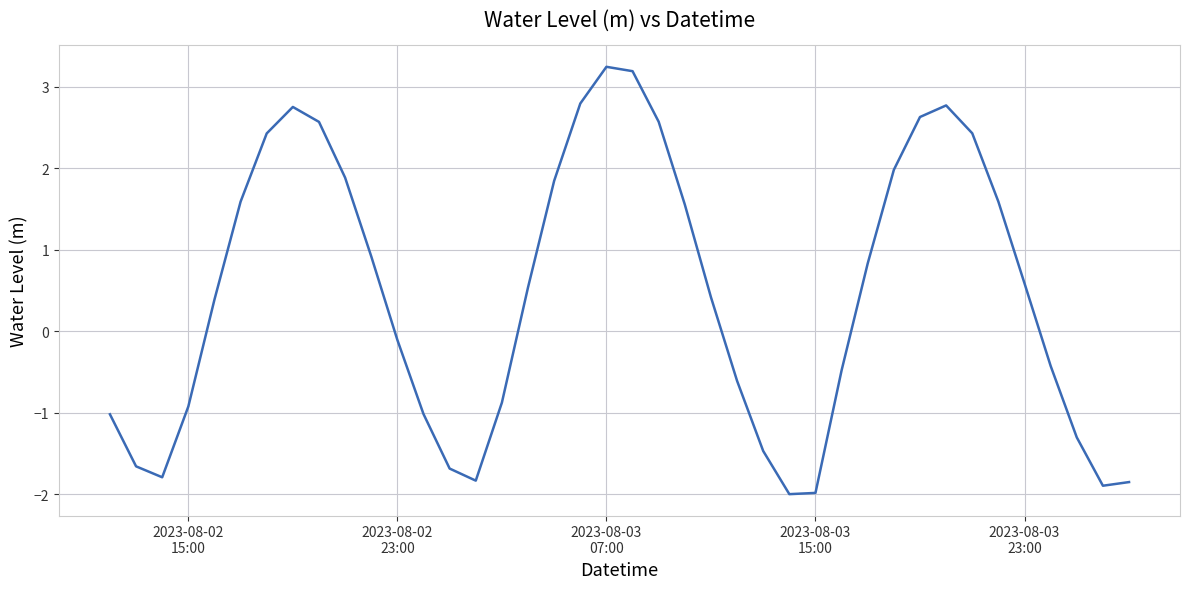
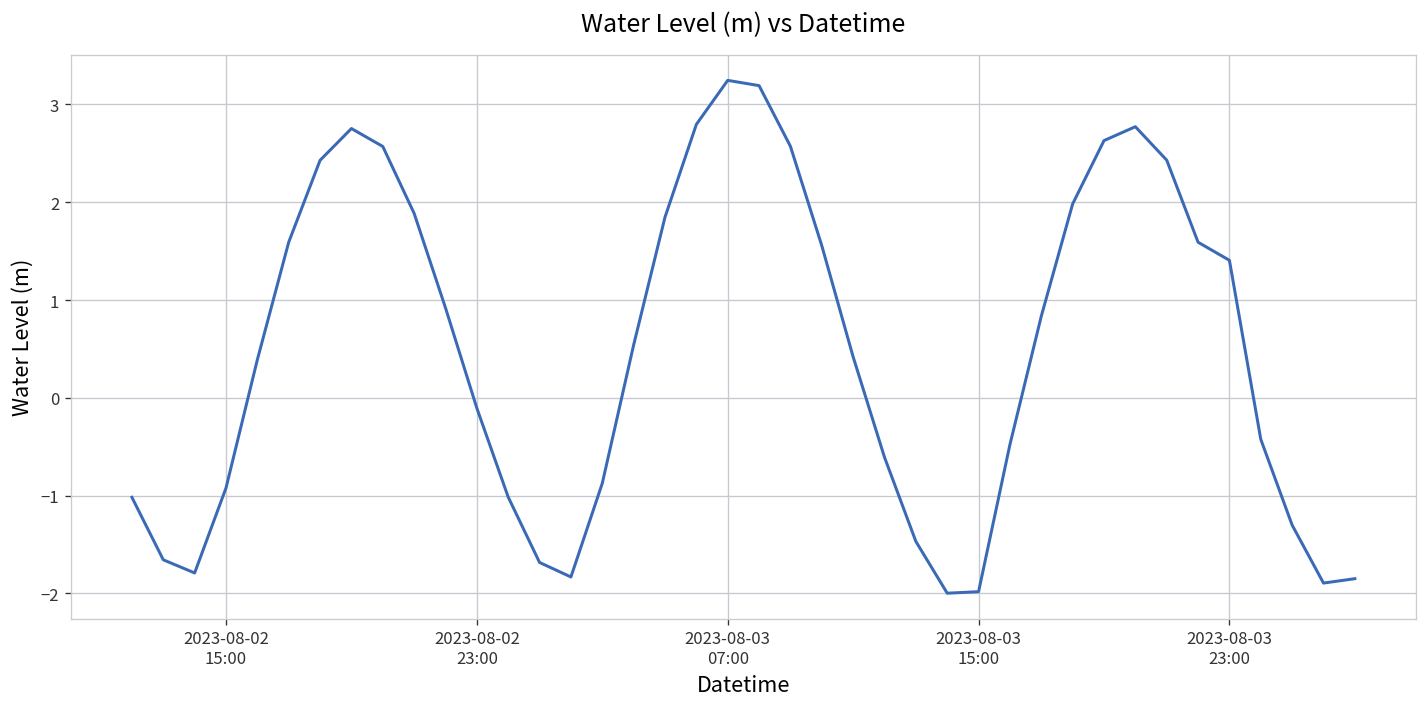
2023-08-03 23:00: 0.6 -> 1.4
